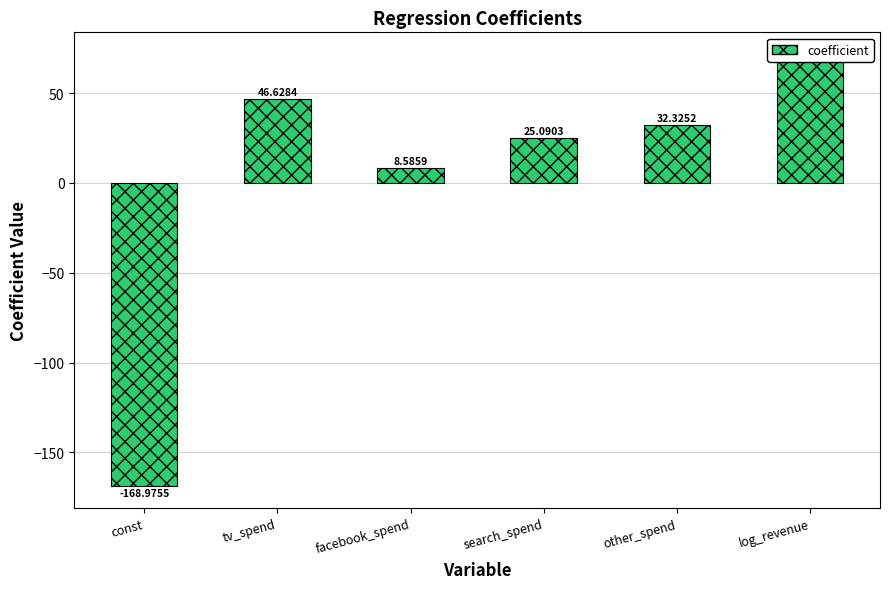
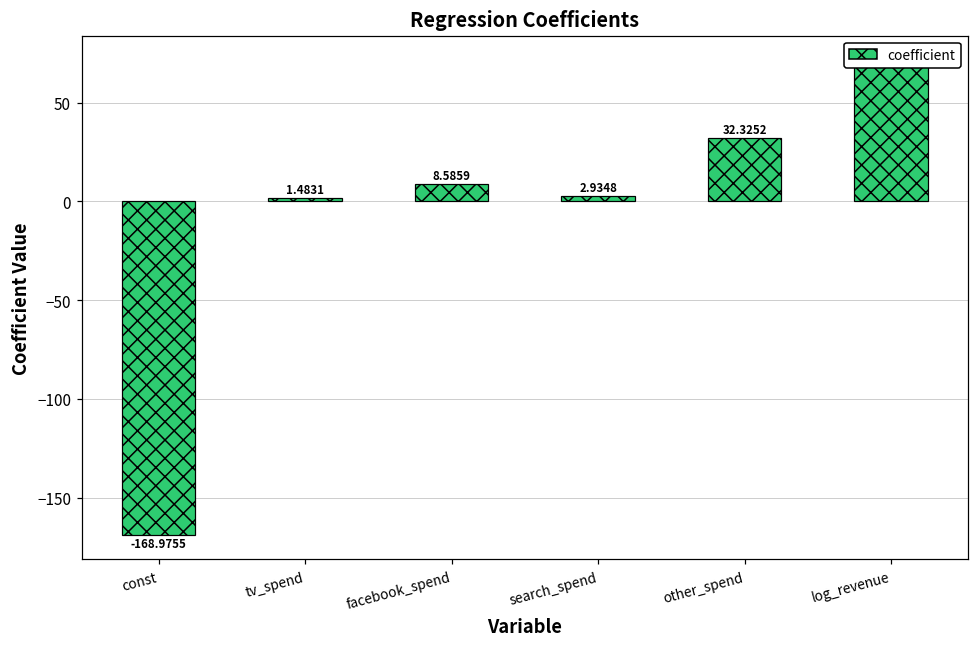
tv_spend: 46.6284 -> 1.4831
search_spend: 25.0903 -> 2.9348
